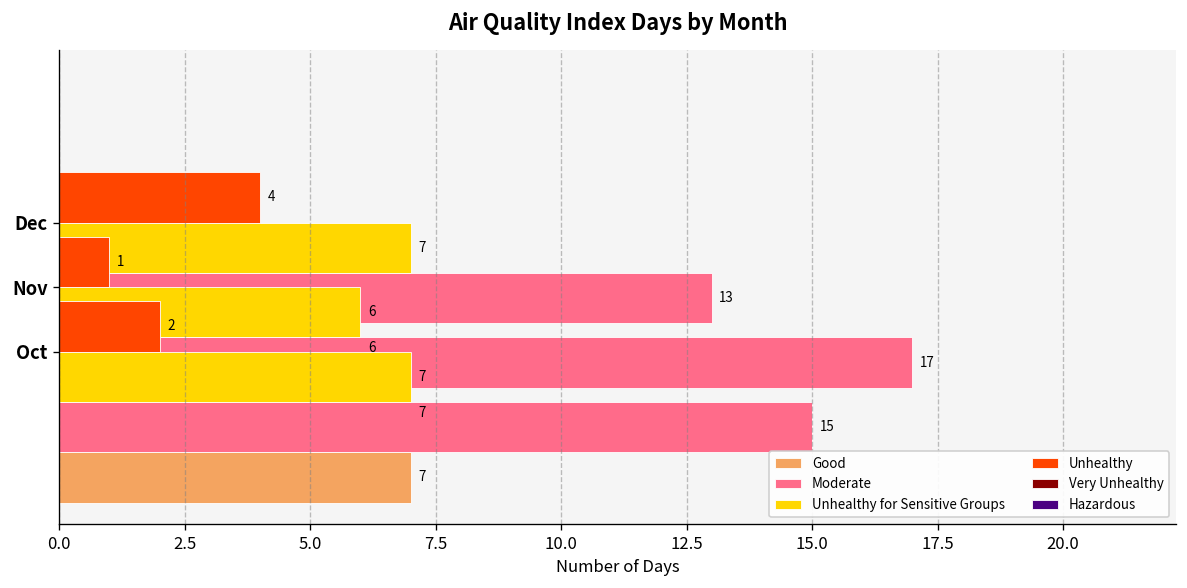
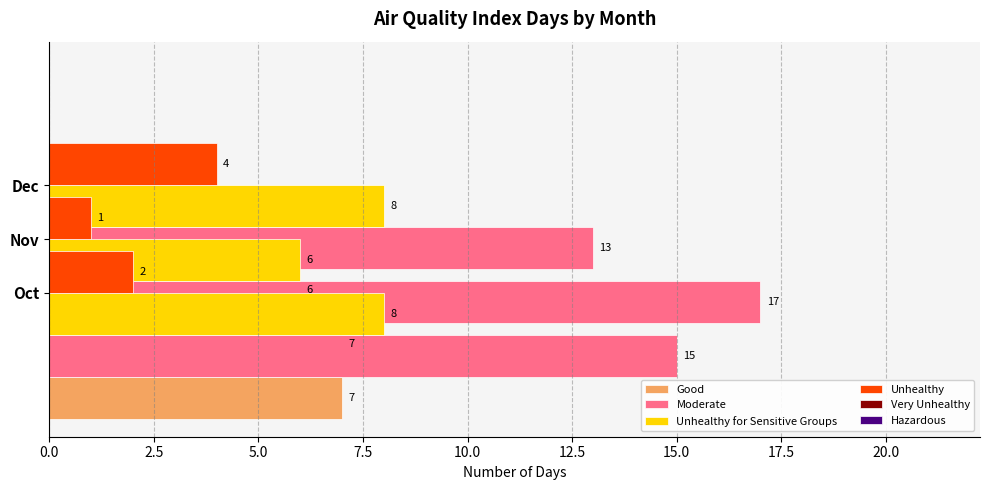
Unhealthy for Sensitive Groups, Dec: 7 -> 8
Unhealthy for Sensitive Groups, Oct: 7 -> 8
